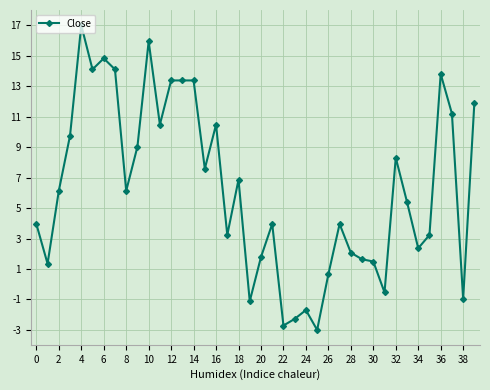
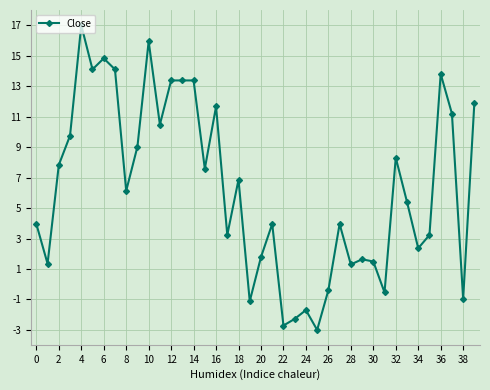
2: 6.1 -> 7.8
16: 10.5 -> 11.7
26: 0.7 -> -0.4
28: 2.1 -> 1.3
